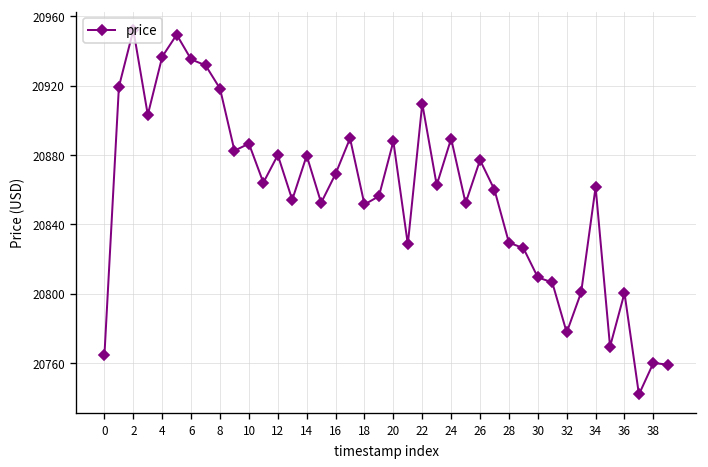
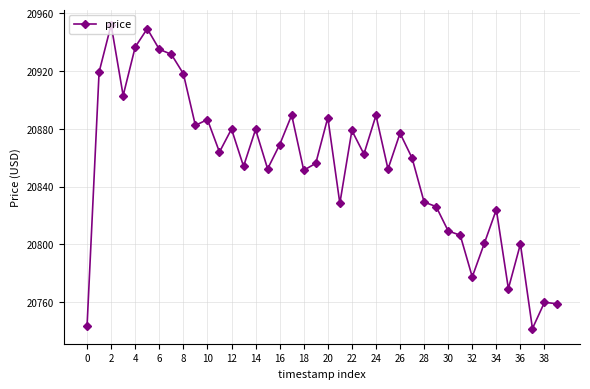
0: 20765 -> 20743
22: 20910 -> 20879
34: 20861 -> 20824
